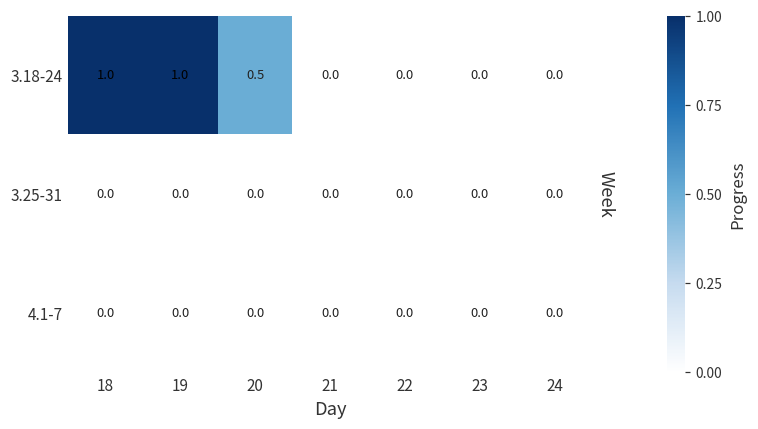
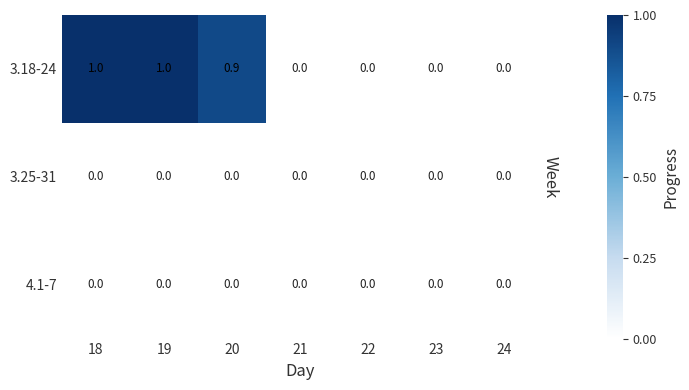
3.18-24, 20: 0.5 -> 0.9
